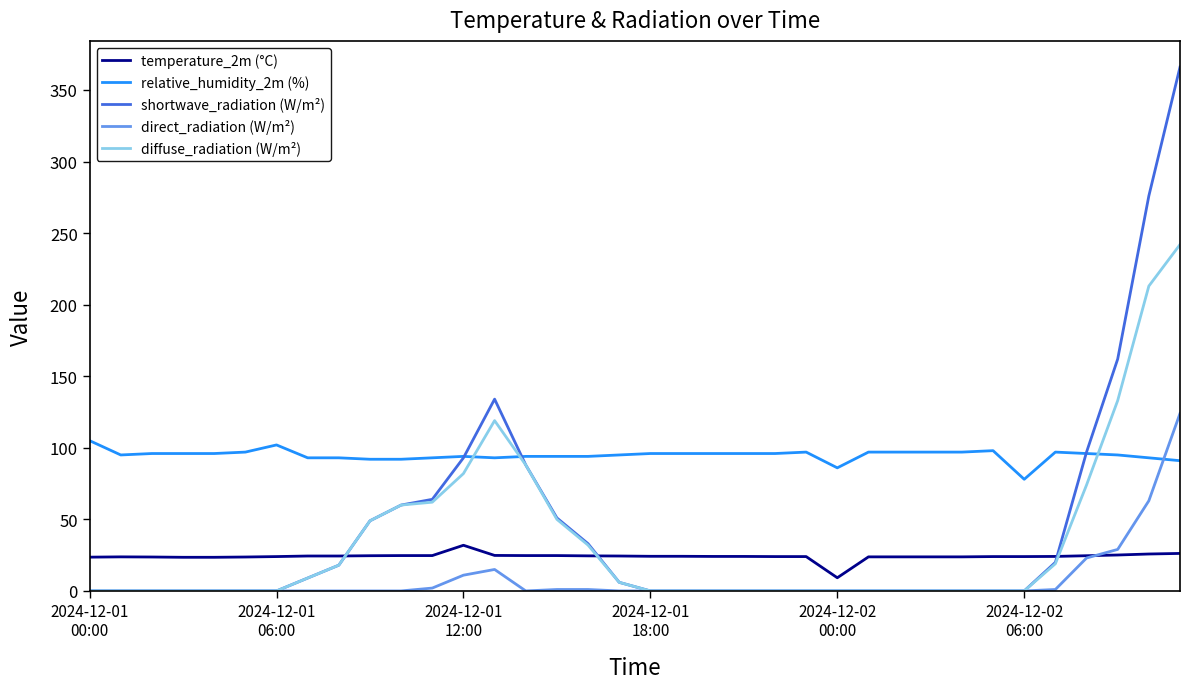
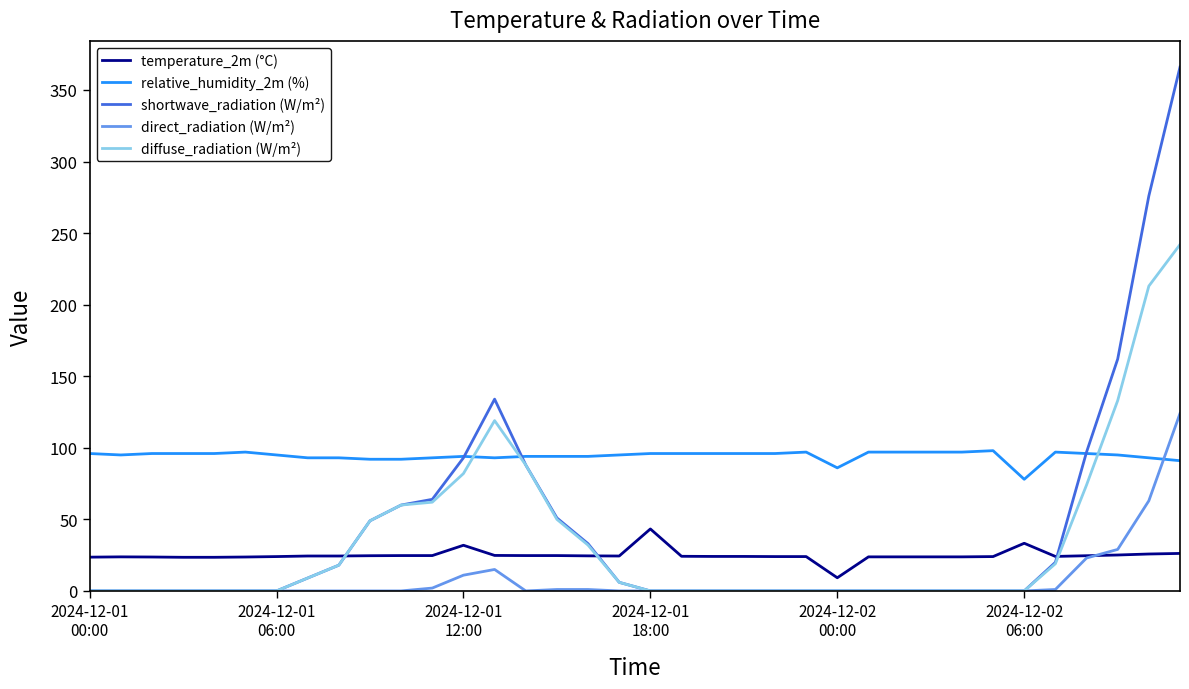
relative_humidity_2m (%), 2024-12-01 00:00: 105 -> 96
relative_humidity_2m (%), 2024-12-01 06:00: 102 -> 95
temperature_2m (°C), 2024-12-01 18:00: 24 -> 43
temperature_2m (°C), 2024-12-02 06:00: 24 -> 33
